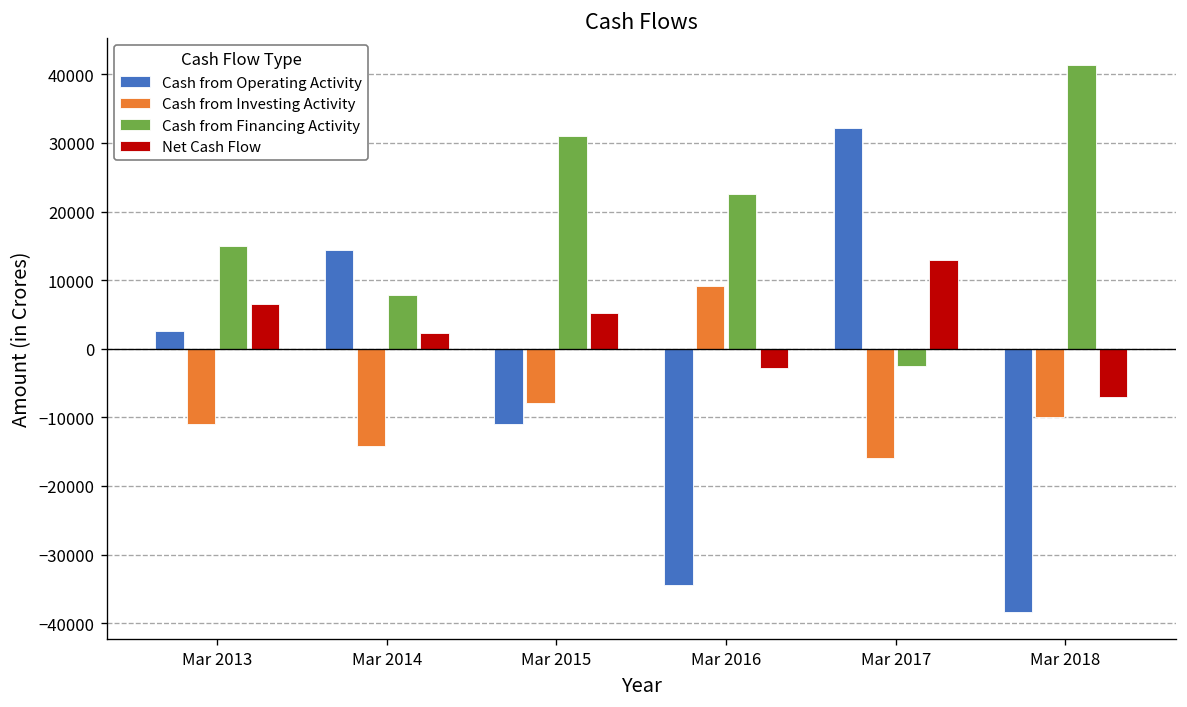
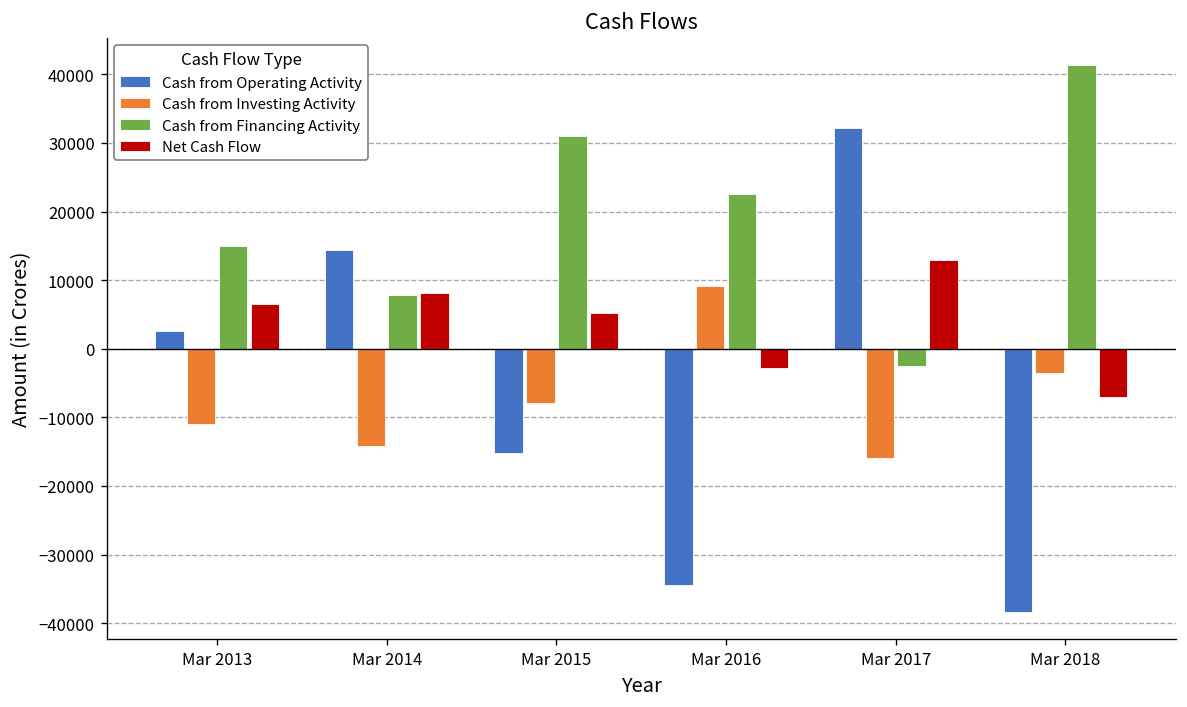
Net Cash Flow, Mar 2014: 2000 -> 8000
Cash from Operating Activity, Mar 2015: -11000 -> -15000
Cash from Investing Activity, Mar 2018: -10000 -> -4000
